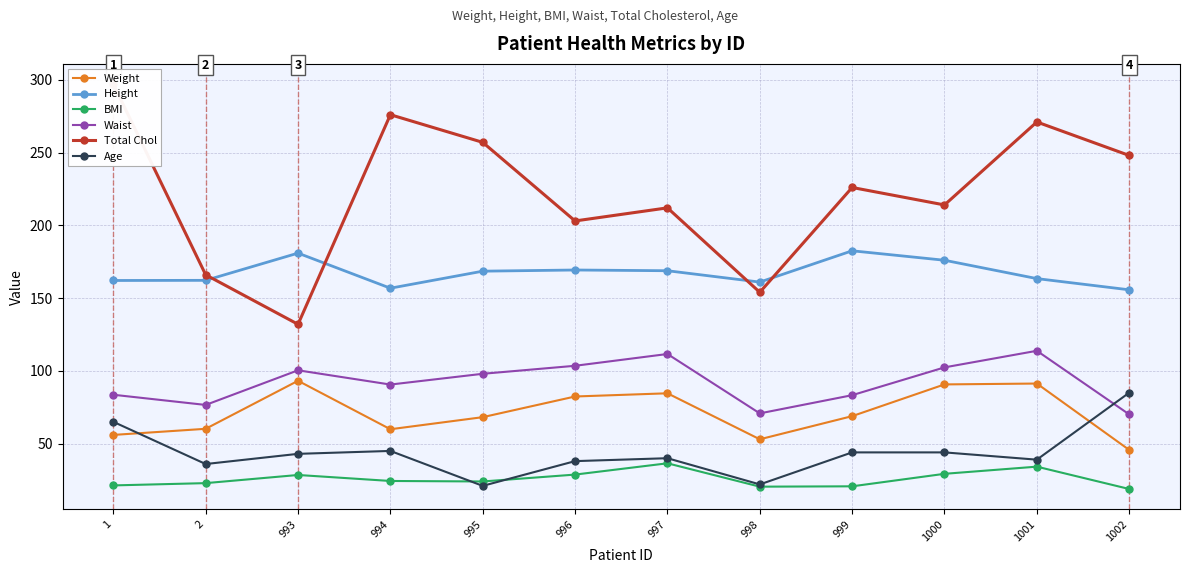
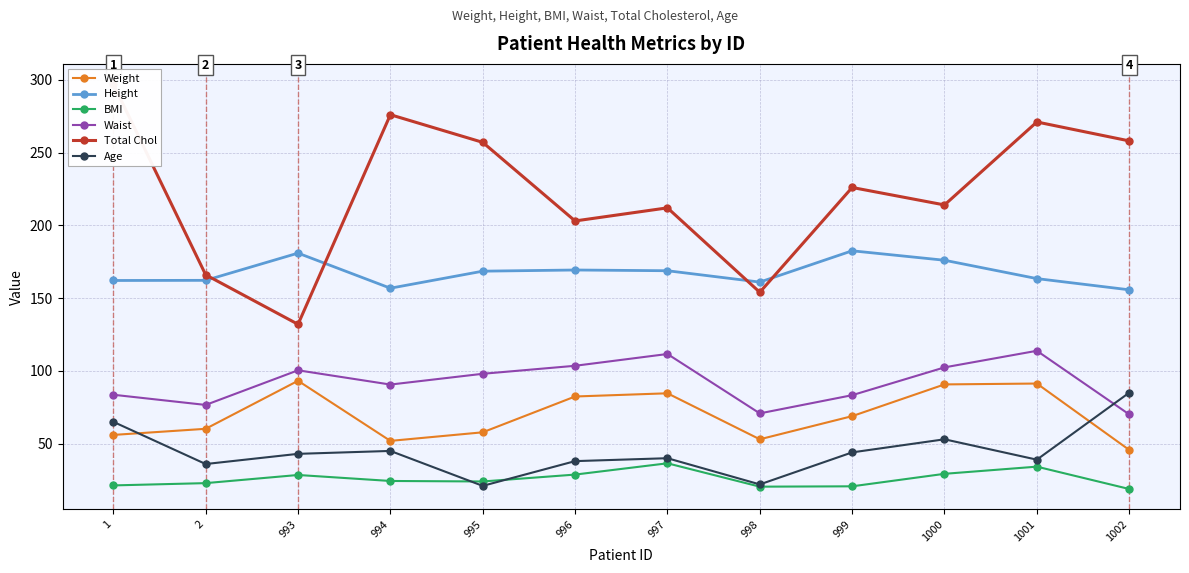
Weight, 994: 60 -> 52
Weight, 995: 68 -> 58
Age, 1000: 44 -> 53
Total Chol, 1002: 248 -> 258
